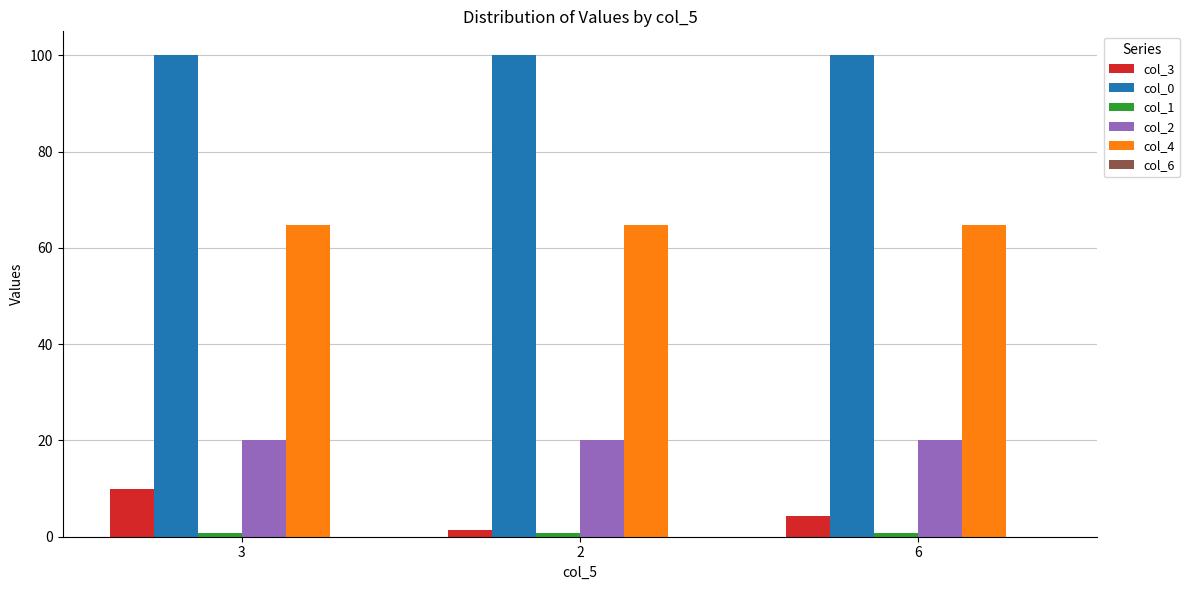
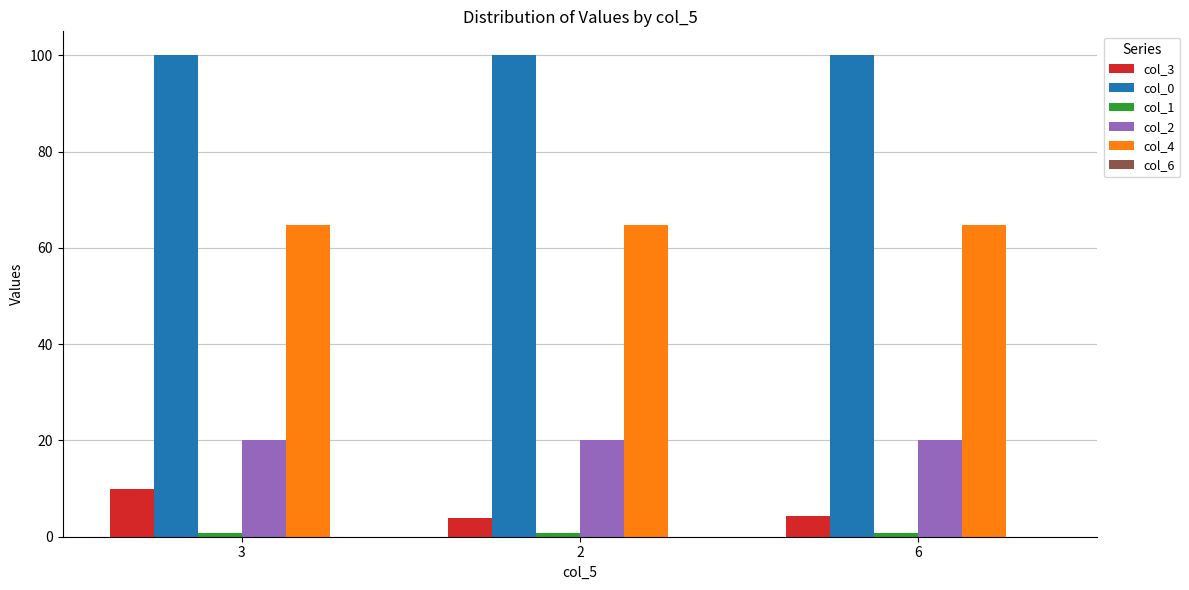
col_3, 2: 1 -> 4
